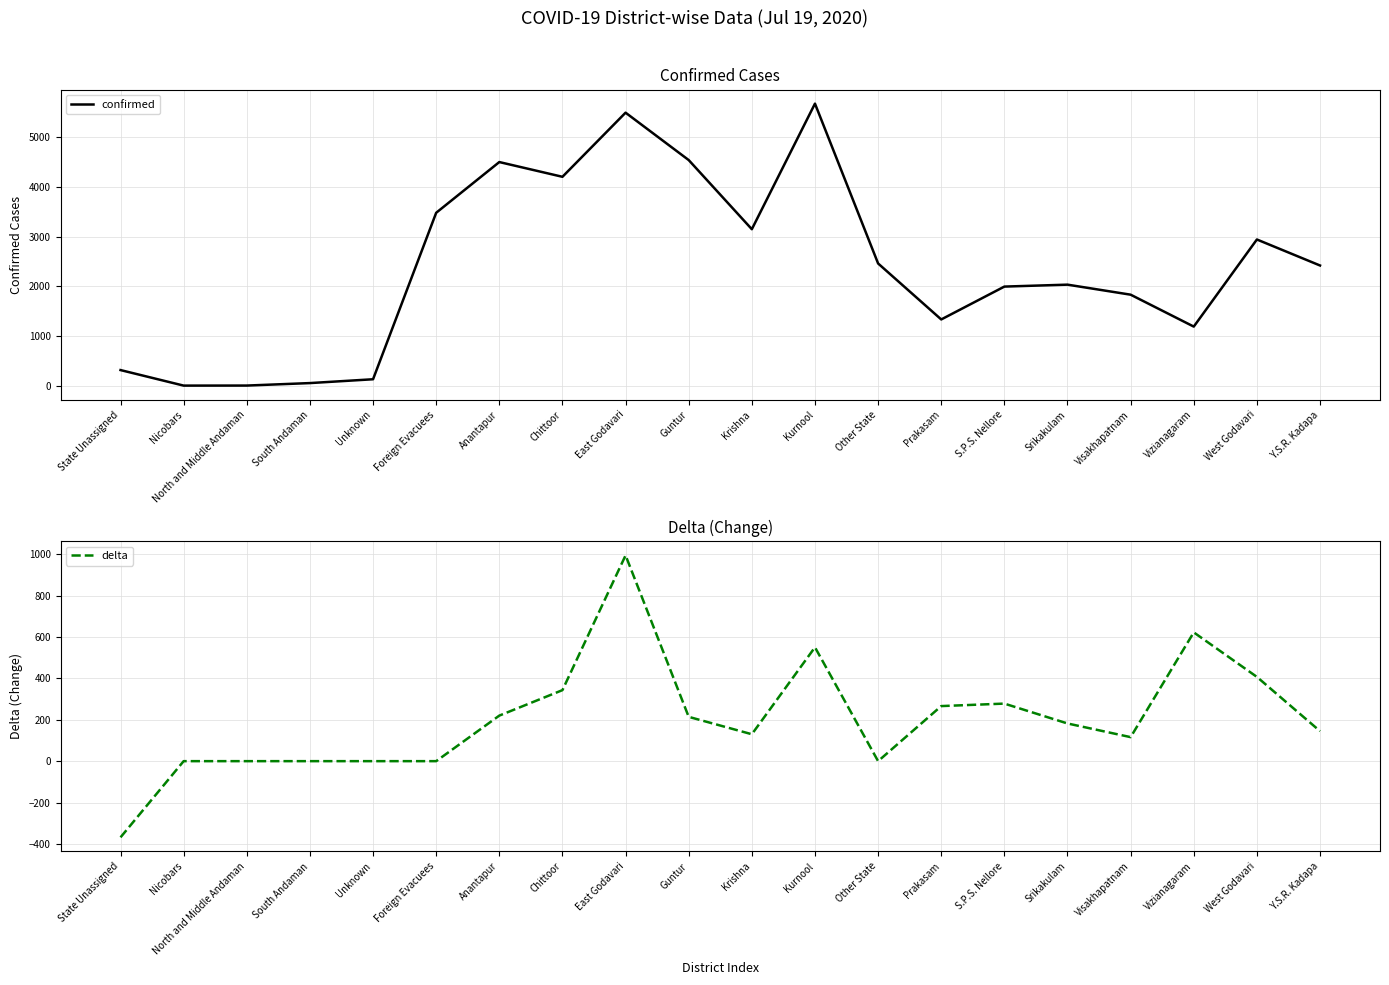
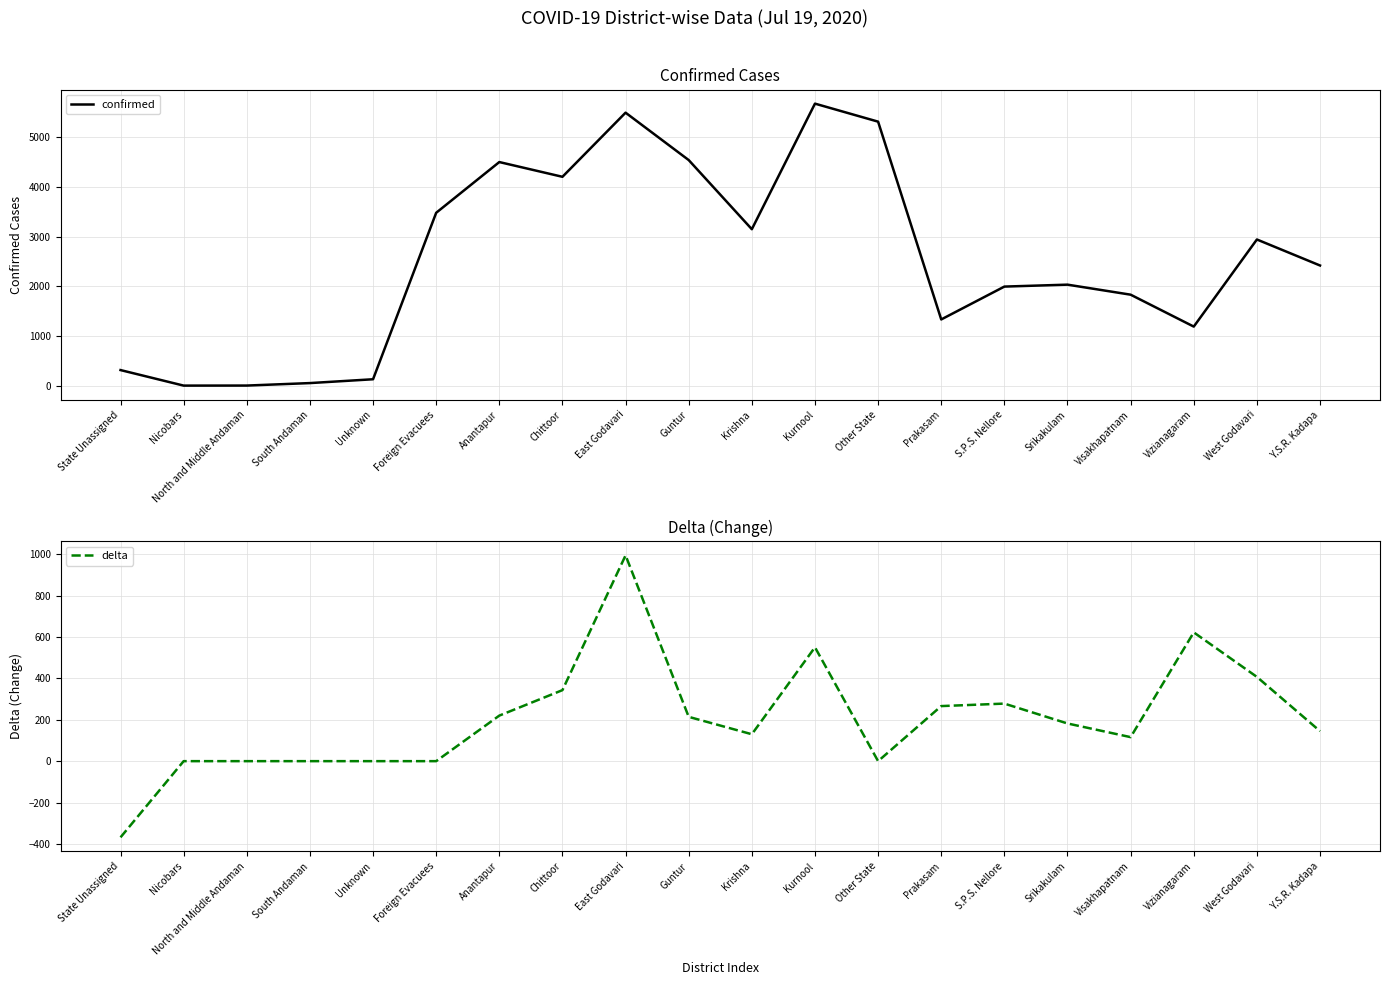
Confirmed Cases, Other State: 2500 -> 5300
